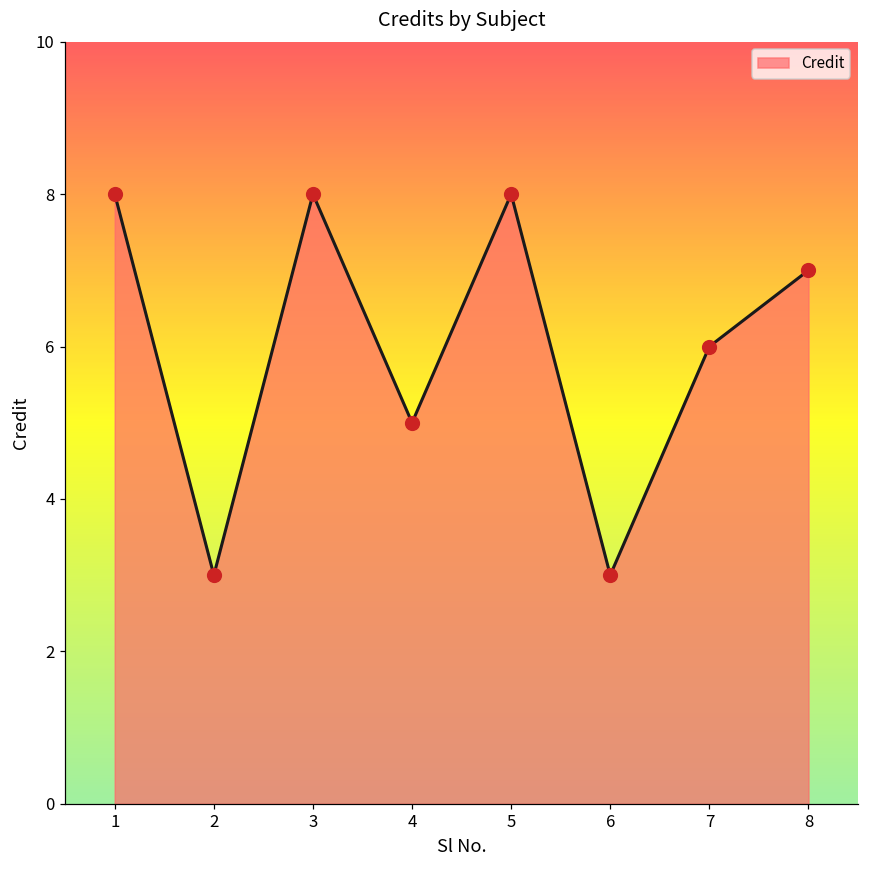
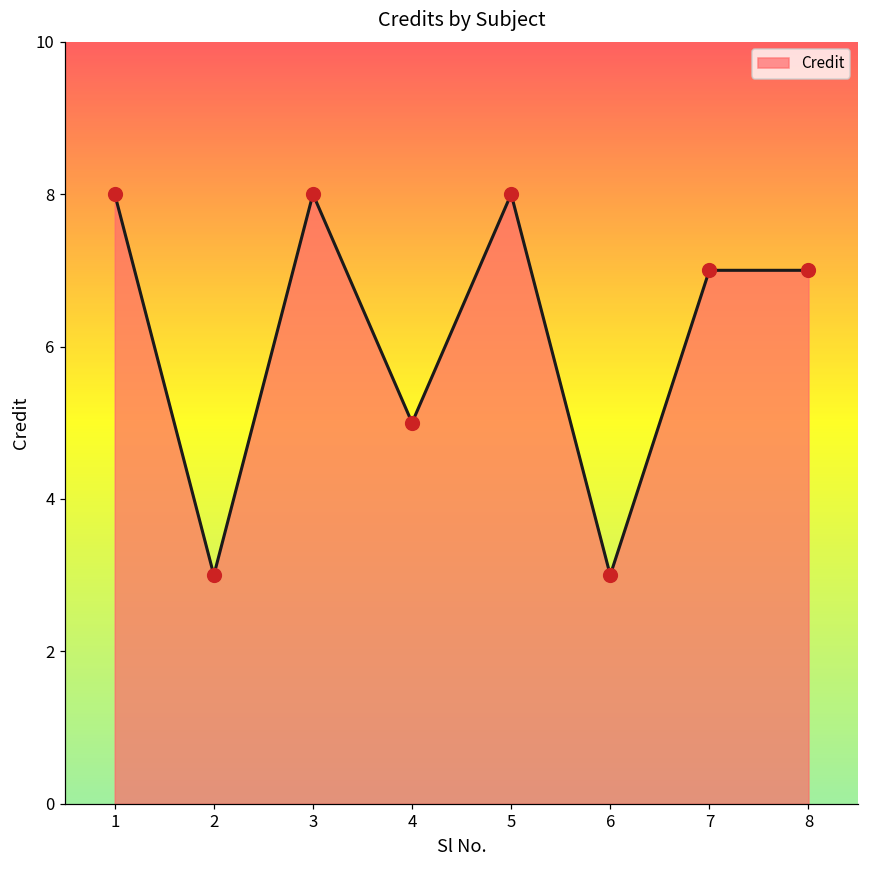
7: 6 -> 7
